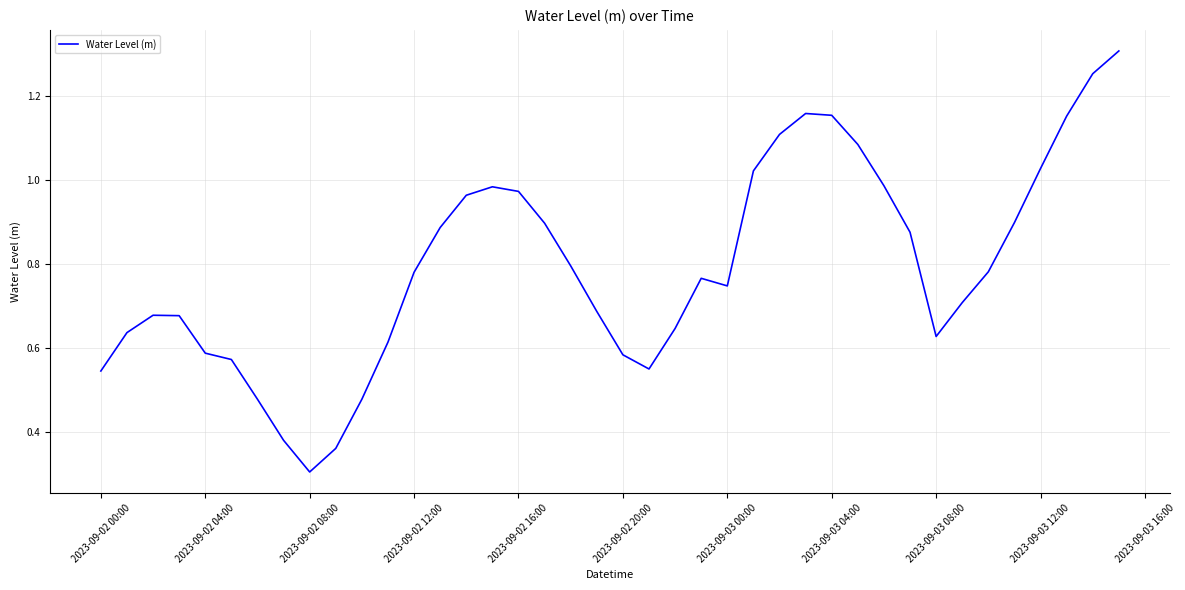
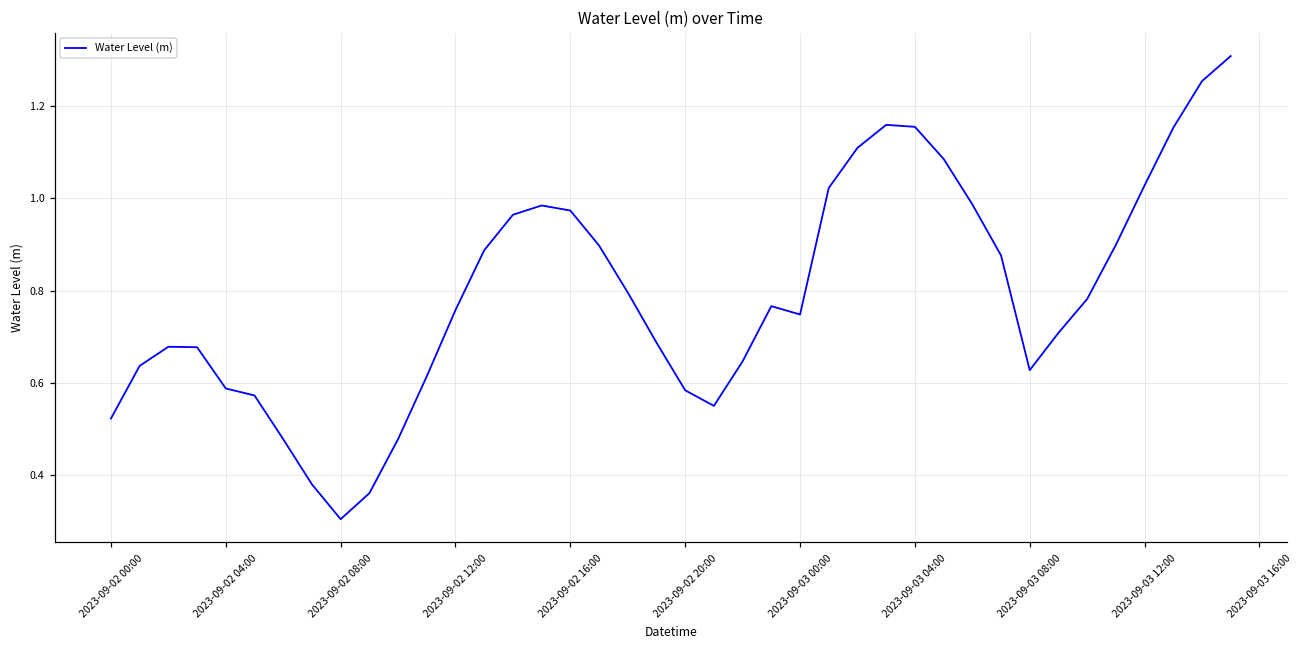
2023-09-02 00:00: 0.55 -> 0.52
2023-09-02 12:00: 0.78 -> 0.76
